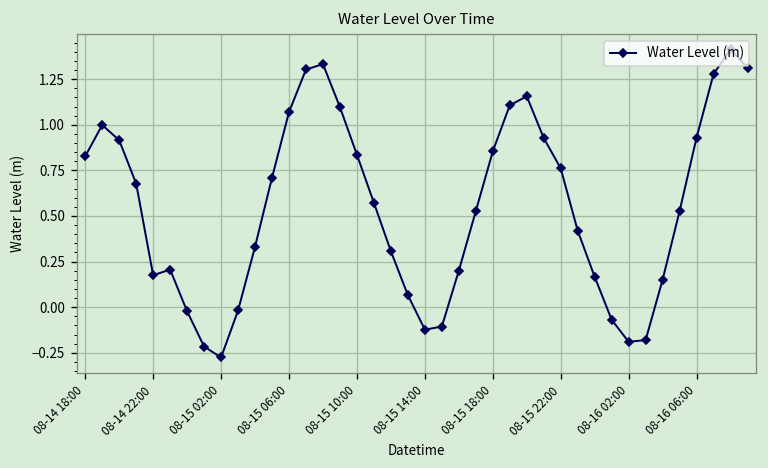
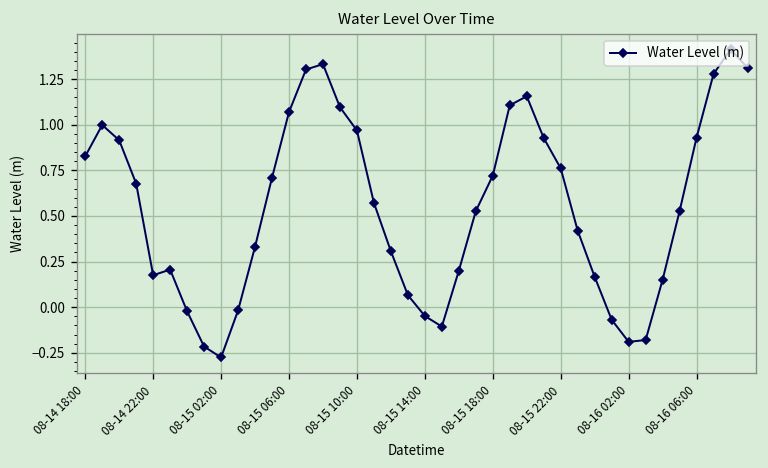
08-15 10:00: 0.84 -> 0.97
08-15 14:00: -0.12 -> -0.05
08-15 18:00: 0.85 -> 0.72
